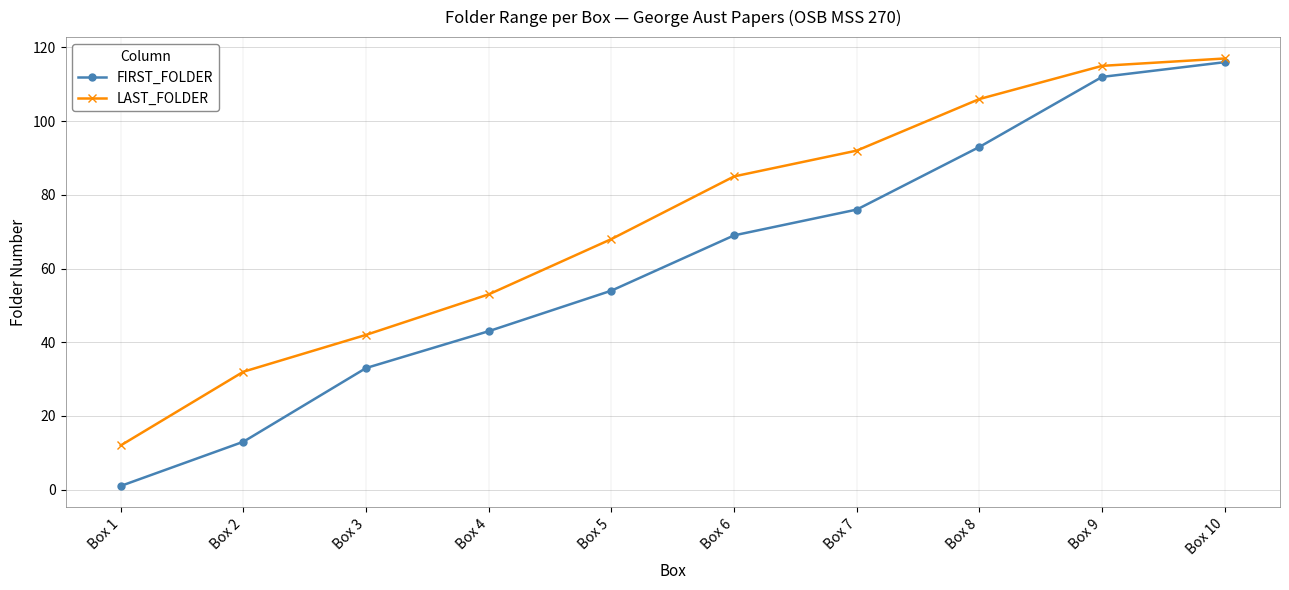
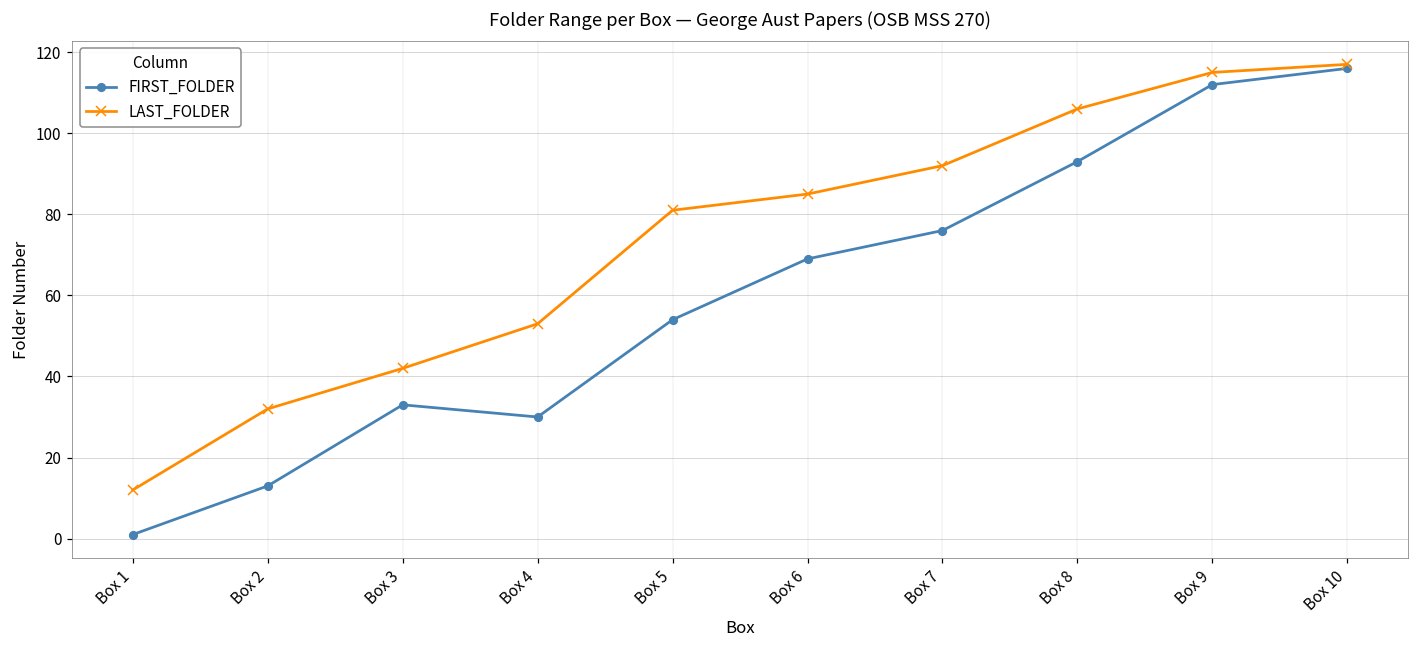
FIRST_FOLDER, Box 4: 43 -> 30
LAST_FOLDER, Box 5: 68 -> 81
